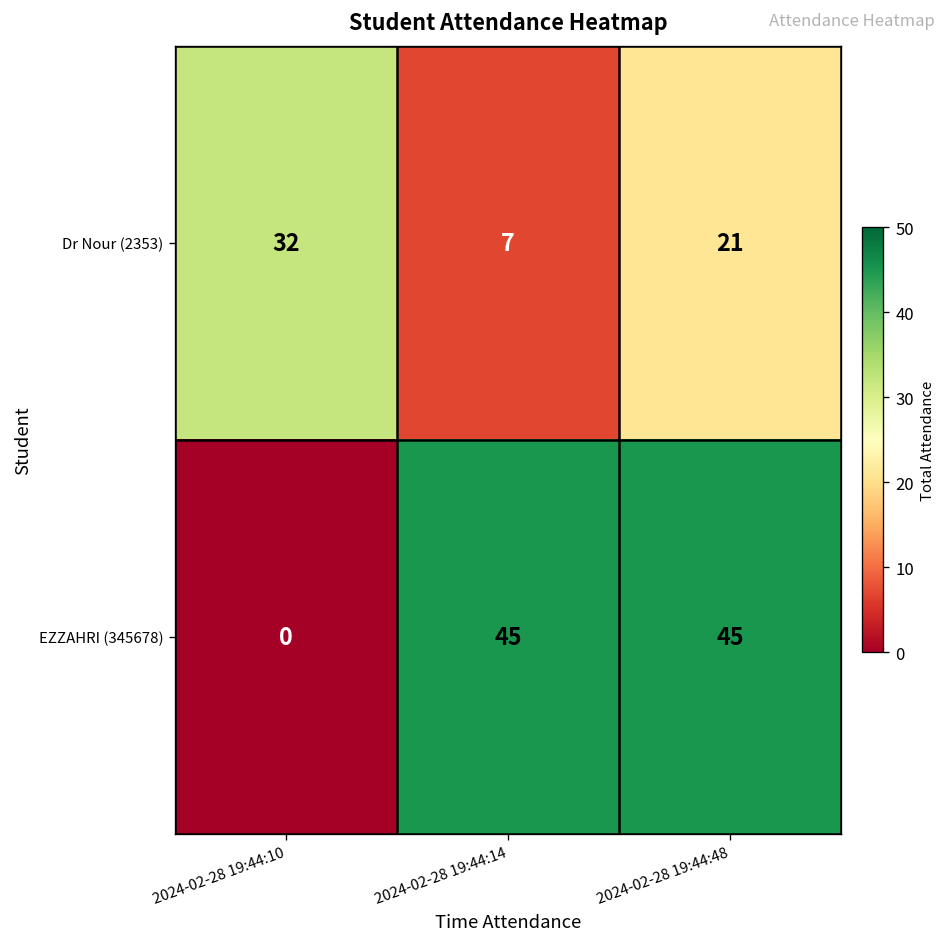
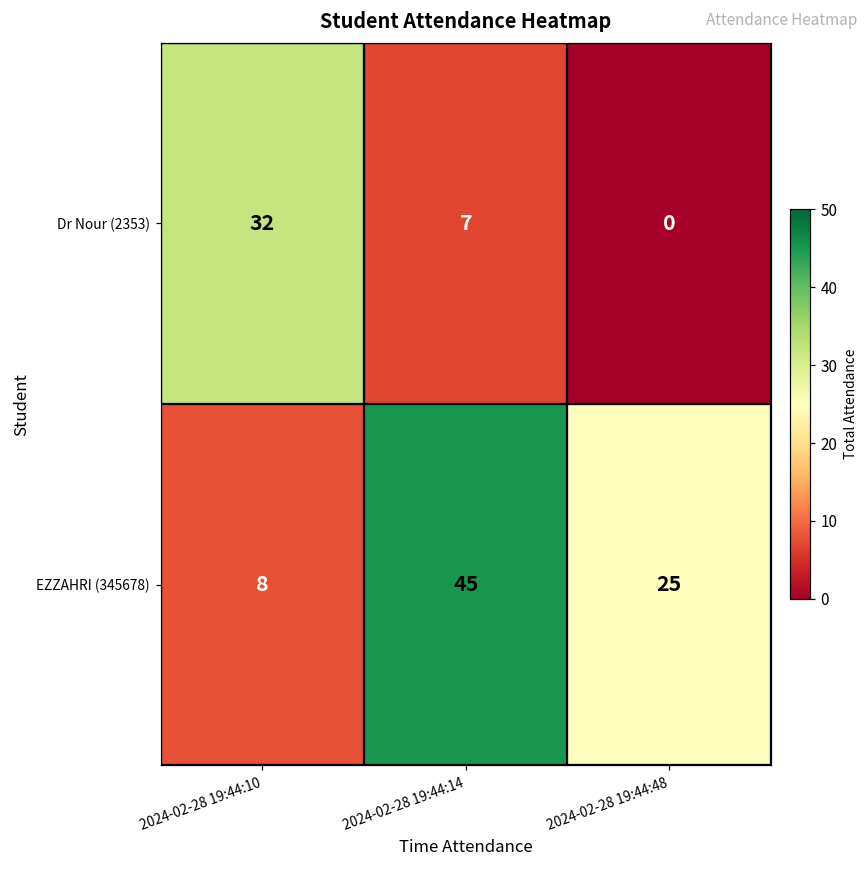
Dr Nour (2353), 2024-02-28 19:44:48: 21 -> 0
EZZAHRI (345678), 2024-02-28 19:44:10: 0 -> 8
EZZAHRI (345678), 2024-02-28 19:44:48: 45 -> 25
